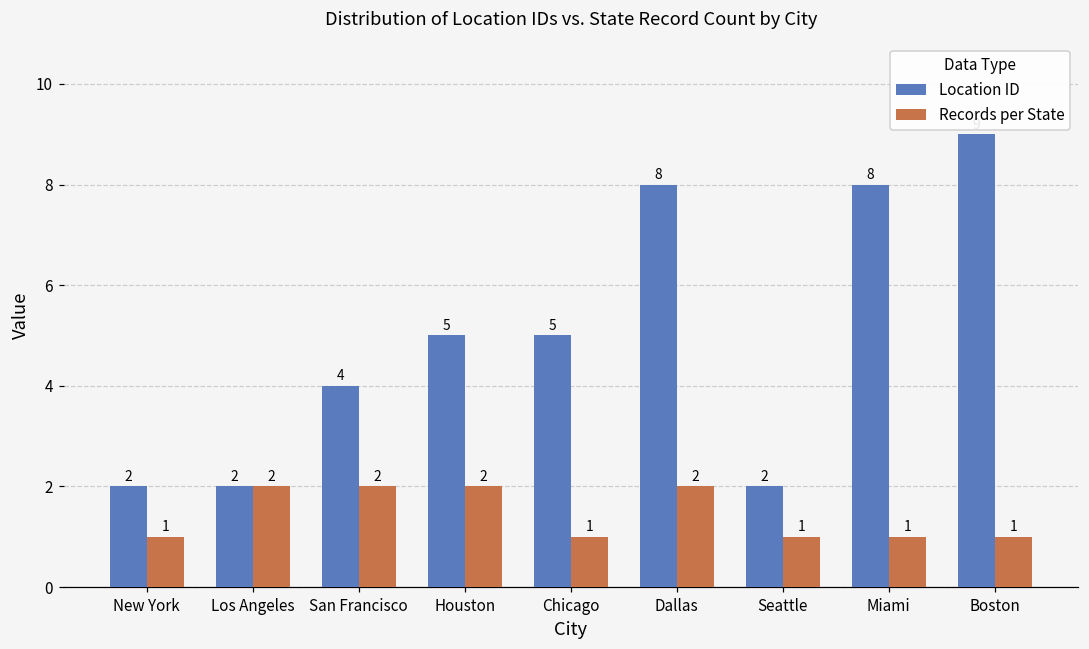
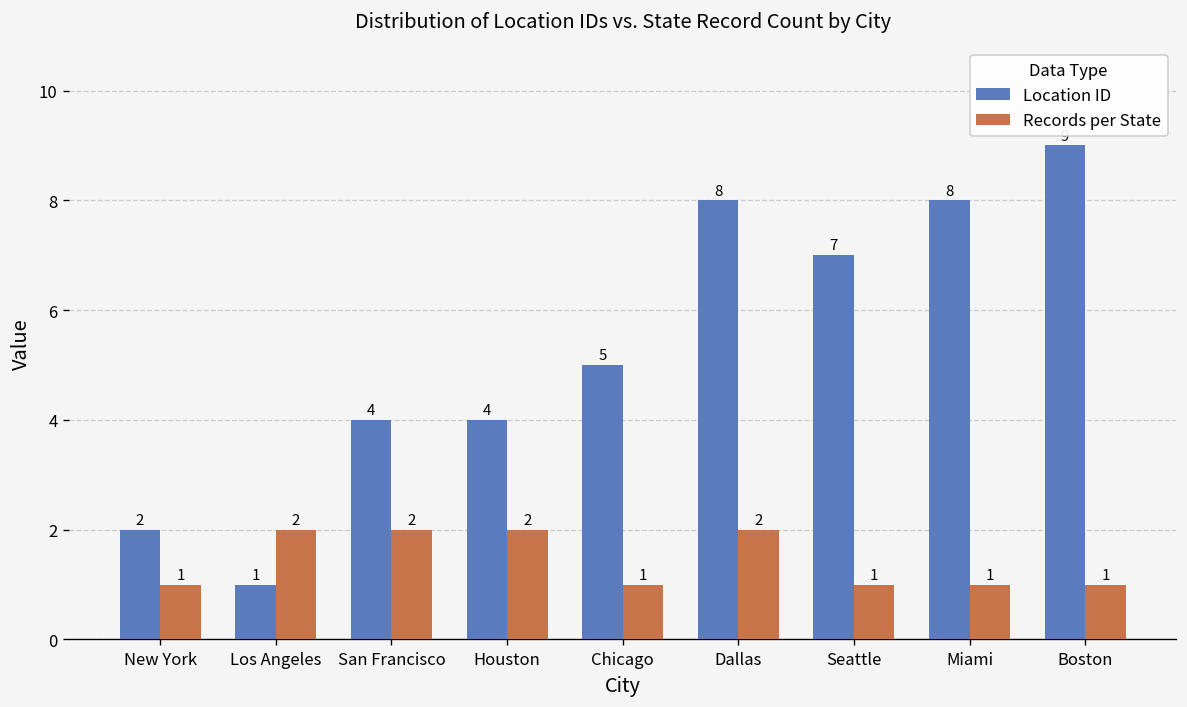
Location ID, Los Angeles: 2 -> 1
Location ID, Houston: 5 -> 4
Location ID, Seattle: 2 -> 7
